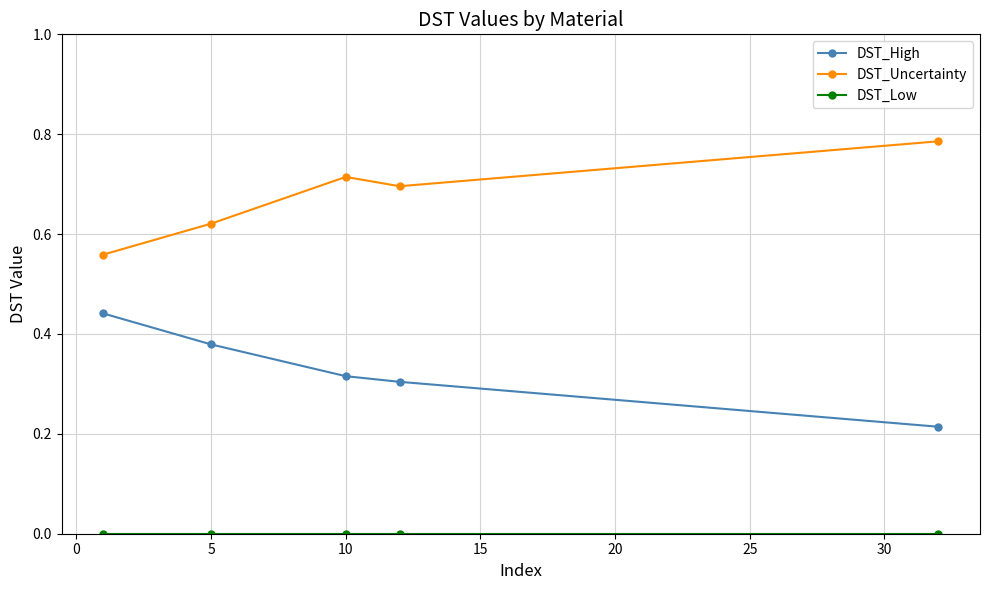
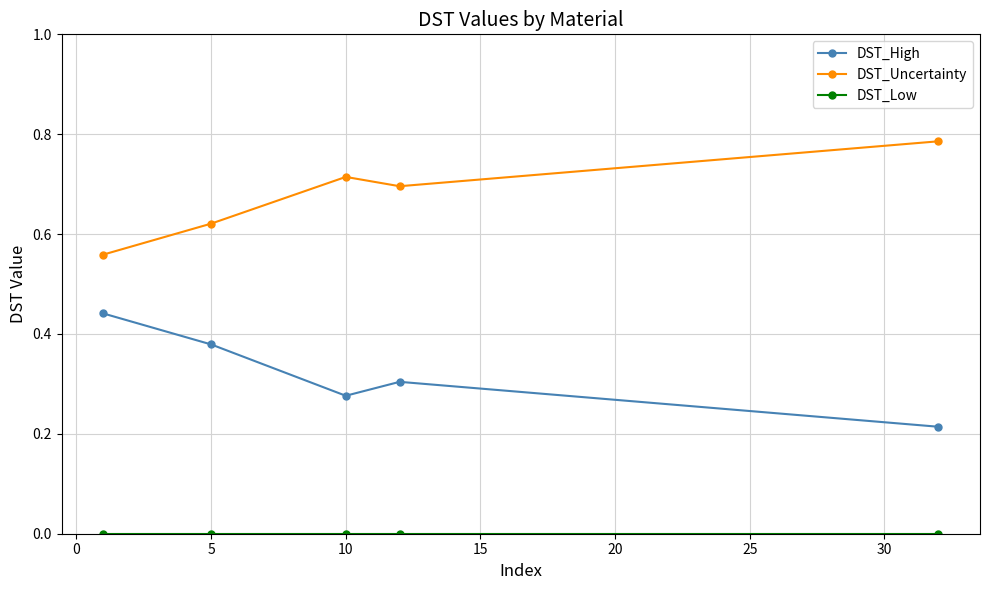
DST_High, 10: 0.32 -> 0.28
